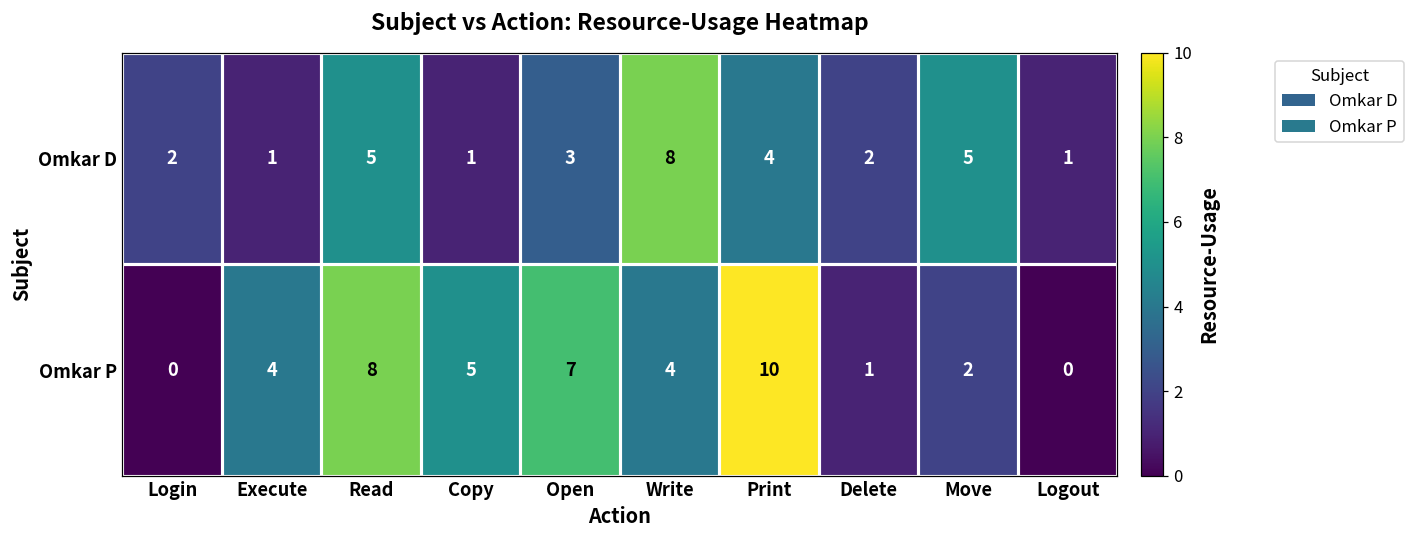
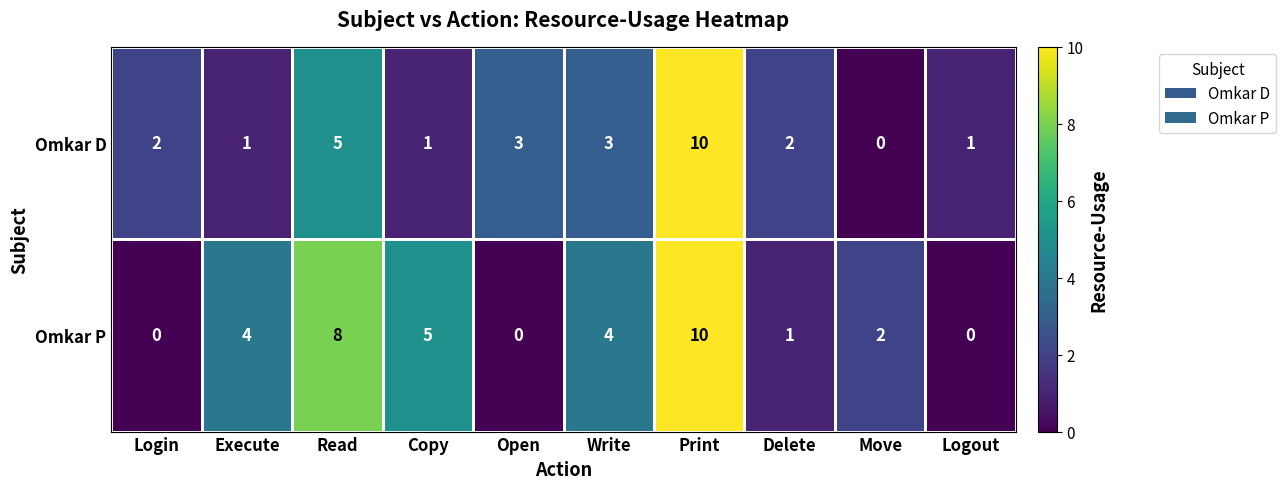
Omkar D, Write: 8 -> 3
Omkar D, Print: 4 -> 10
Omkar D, Move: 5 -> 0
Omkar P, Open: 7 -> 0
